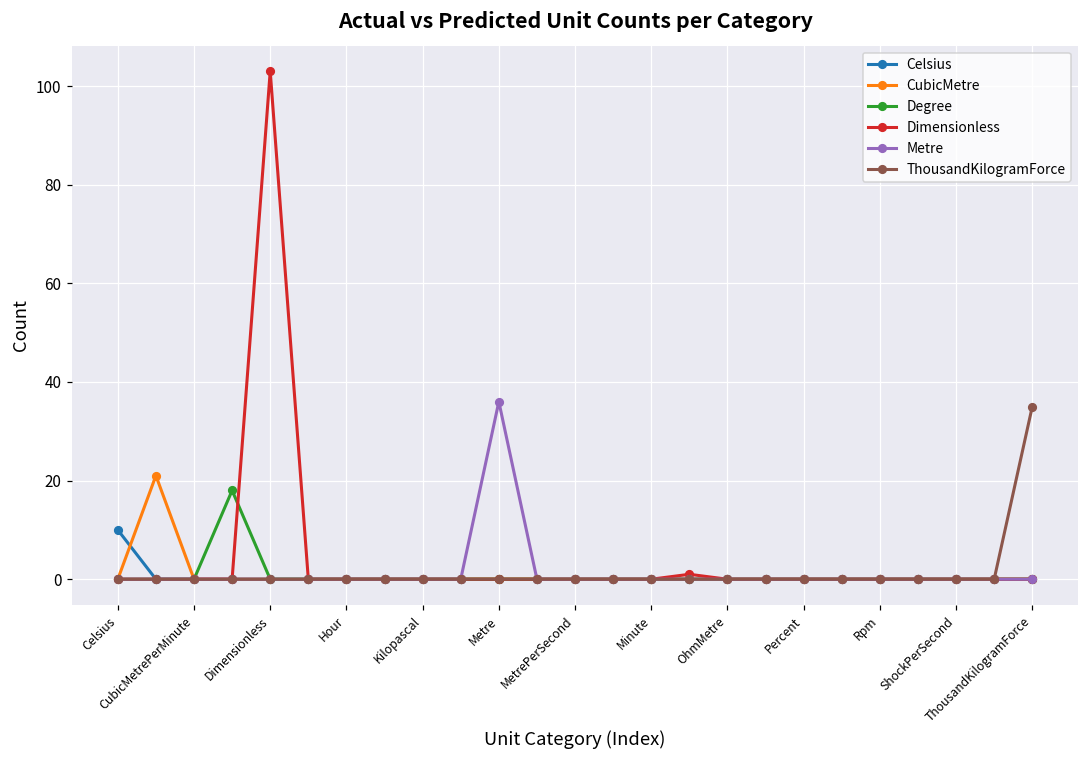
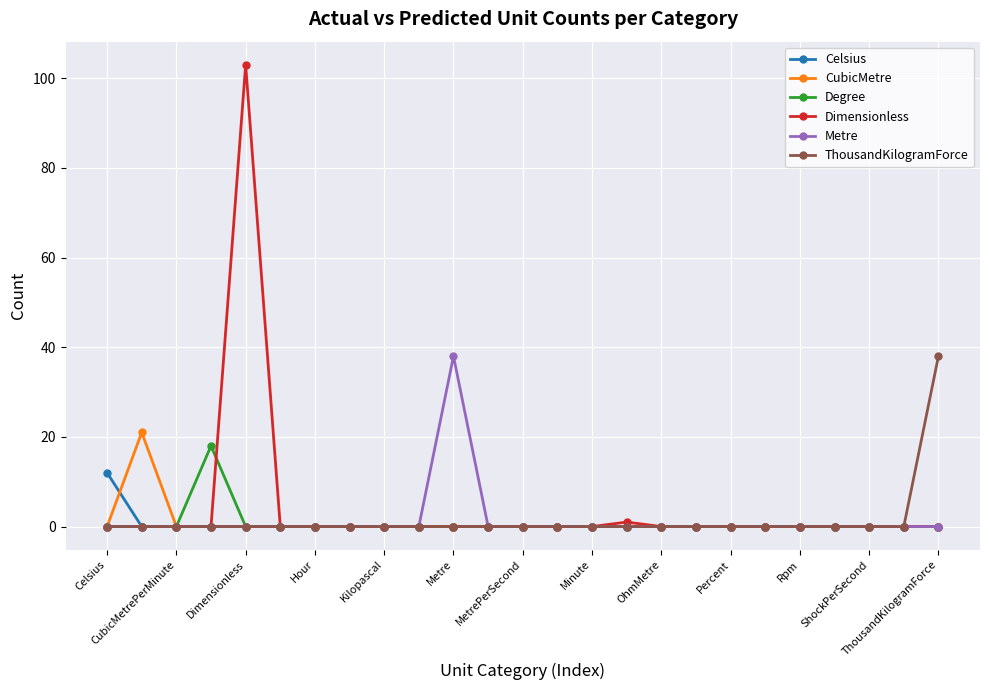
Celsius, Celsius: 10 -> 12
Metre, Metre: 36 -> 38
ThousandKilogramForce, ThousandKilogramForce: 35 -> 38
